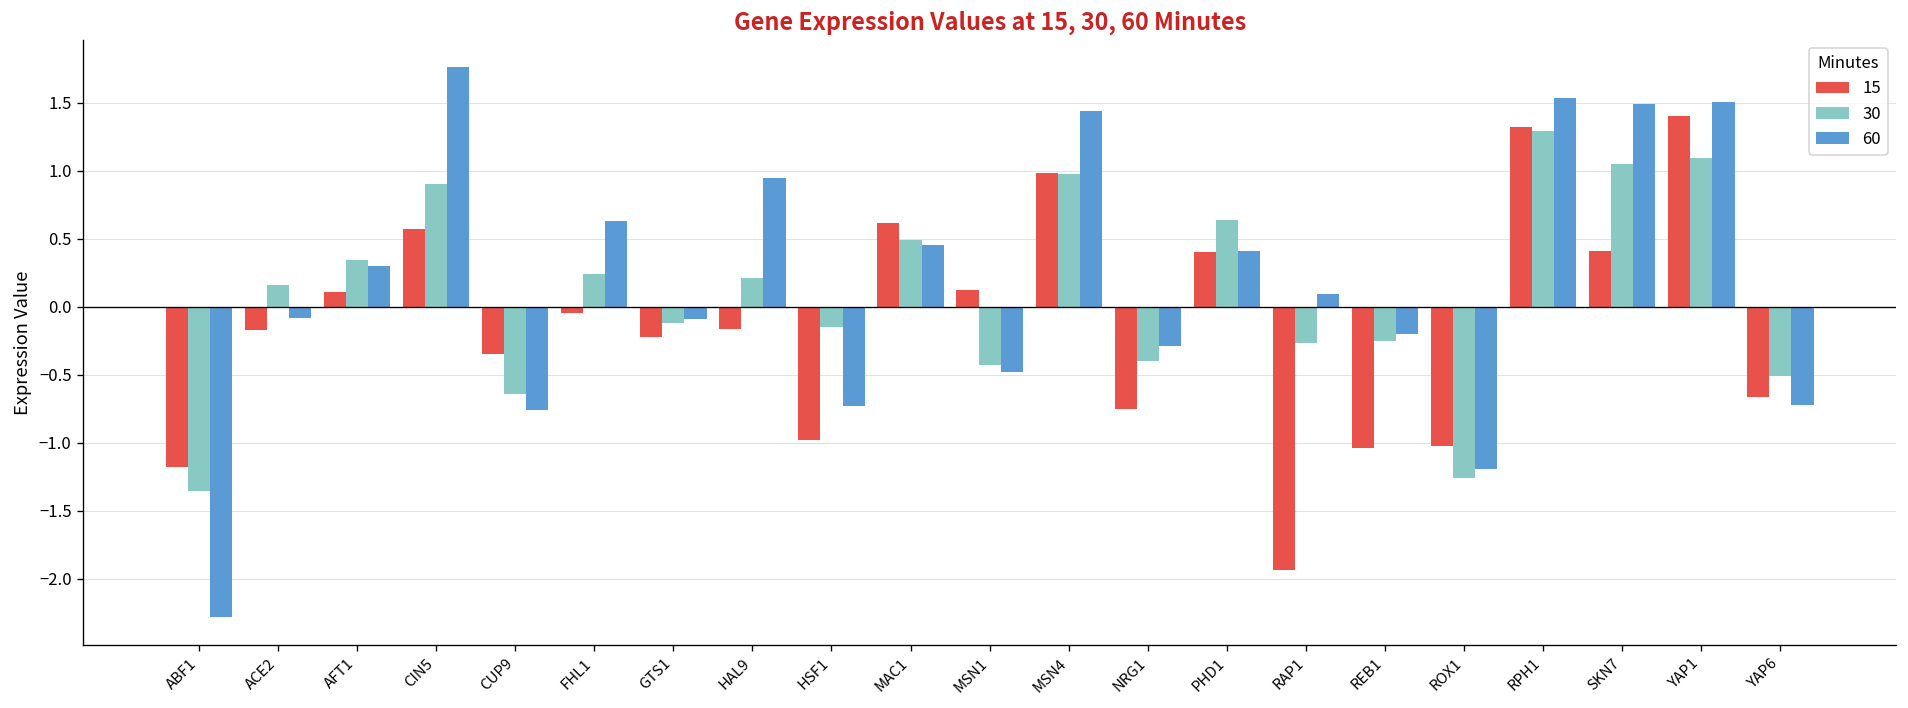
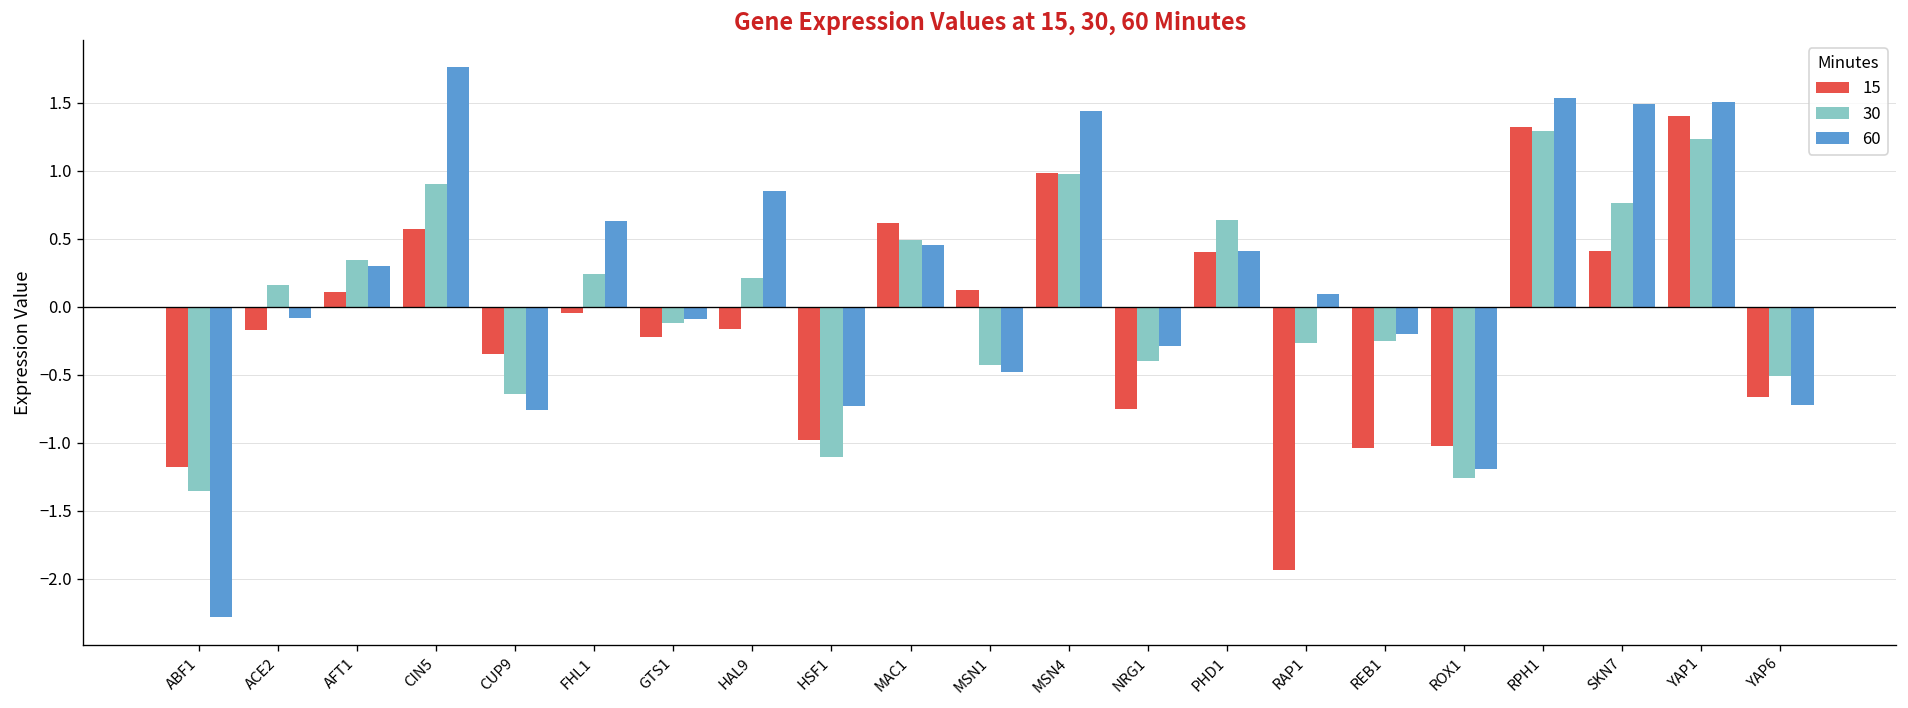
60, HAL9: 0.95 -> 0.85
30, HSF1: -0.15 -> -1.10
30, SKN7: 1.05 -> 0.76
30, YAP1: 1.09 -> 1.23
